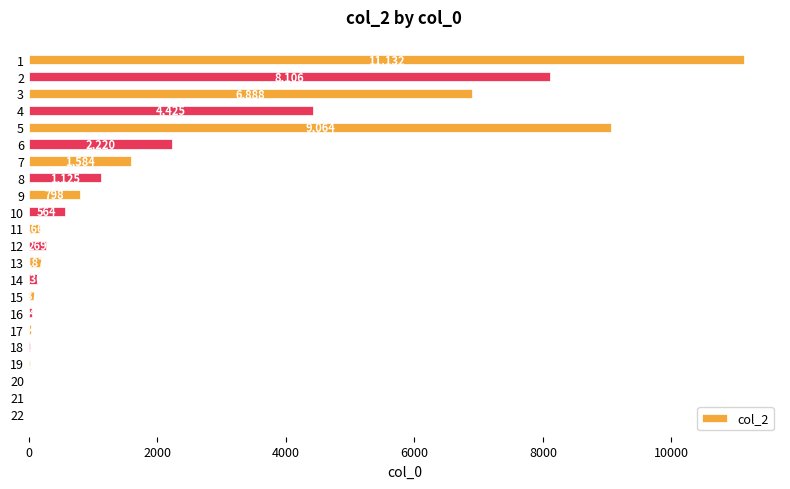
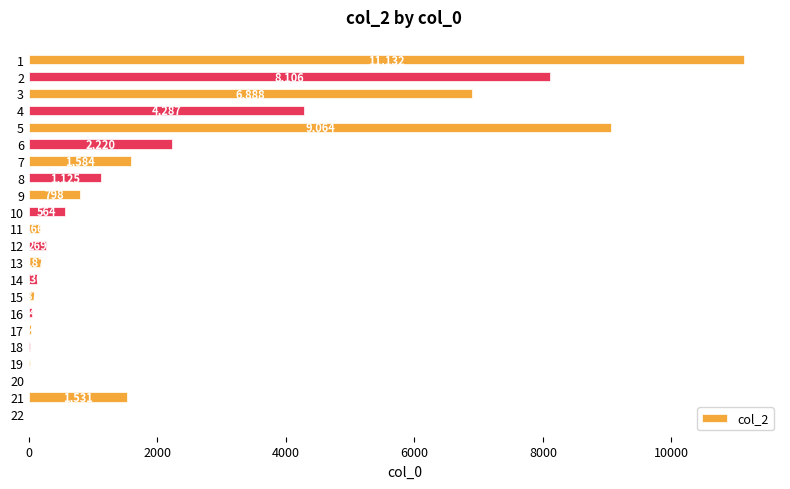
4: 4400 -> 4300
21: 0 -> 1500
